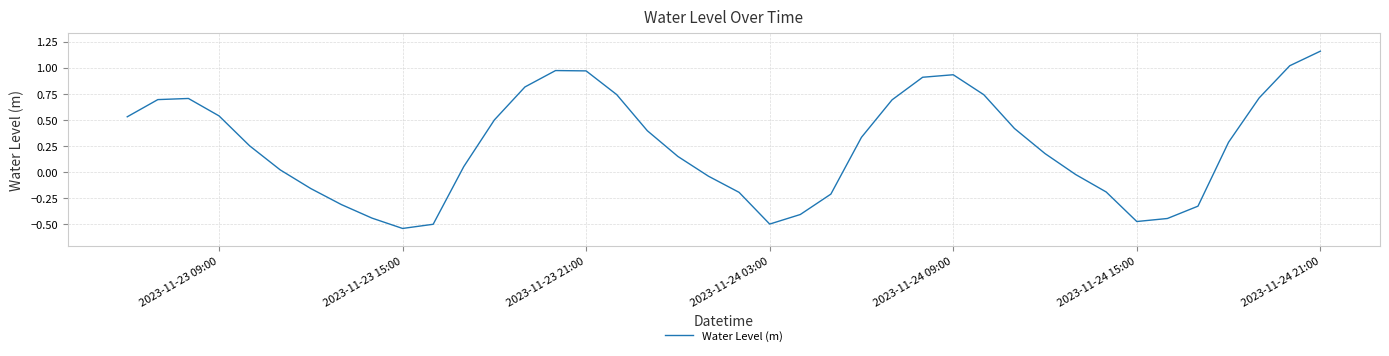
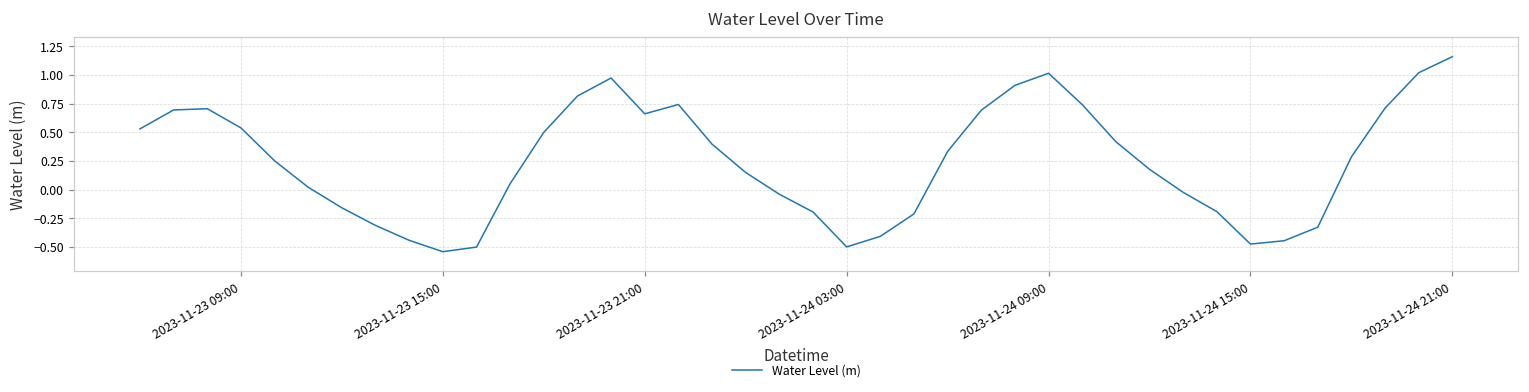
2023-11-23 21:00: 0.97 -> 0.66
2023-11-24 09:00: 0.93 -> 1.02
